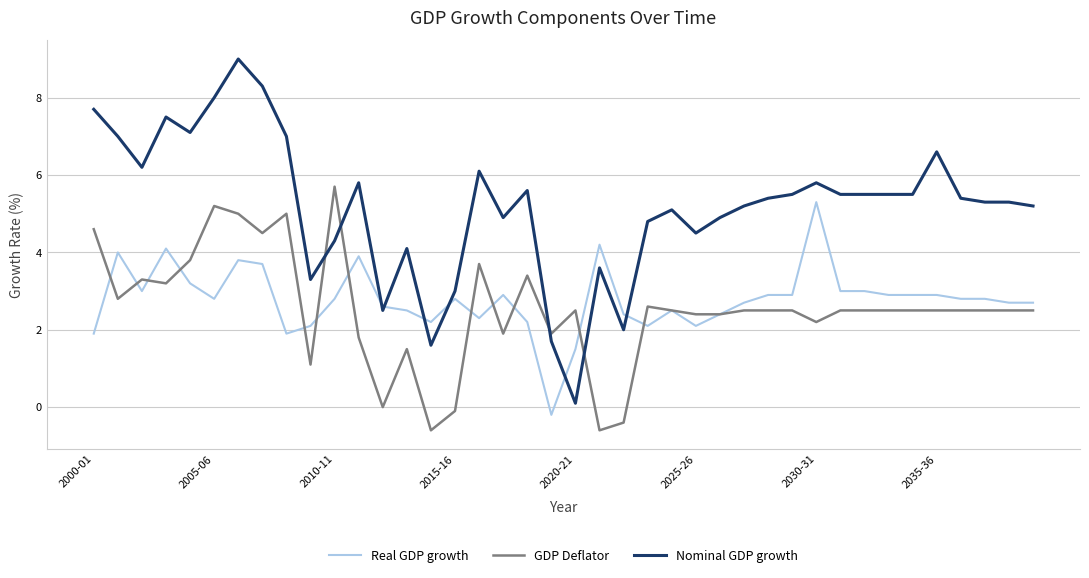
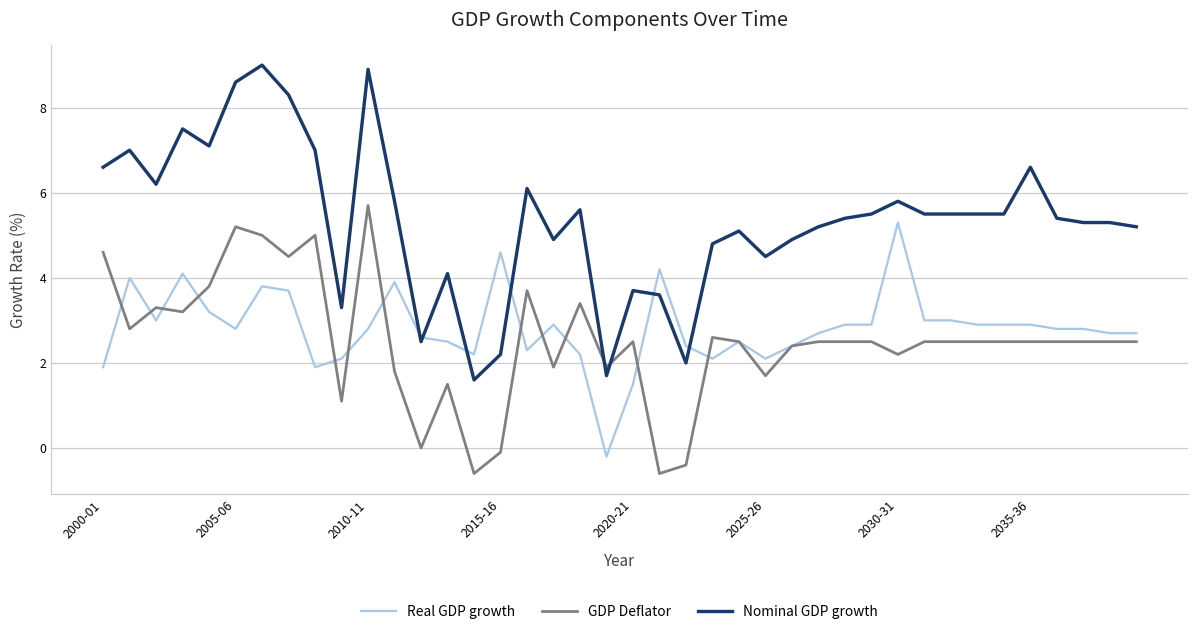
Nominal GDP growth, 2000-01: 7.7 -> 6.6
Nominal GDP growth, 2005-06: 8.0 -> 8.6
Nominal GDP growth, 2010-11: 4.3 -> 8.9
Real GDP growth, 2015-16: 2.8 -> 4.6
Nominal GDP growth, 2015-16: 3.0 -> 2.2
Nominal GDP growth, 2020-21: 0.1 -> 3.7
GDP Deflator, 2025-26: 2.4 -> 1.7
